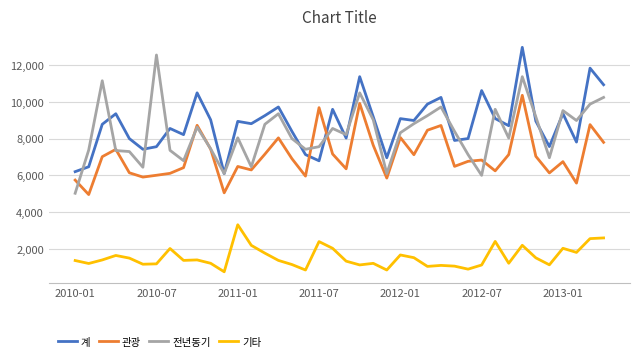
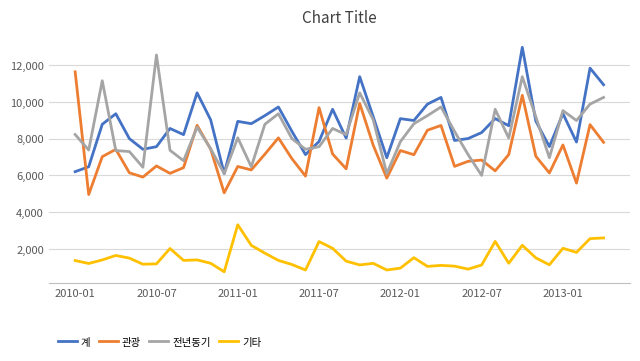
관광, 2010-01: 5,700 -> 11,600
전년동기, 2010-01: 5,000 -> 8,200
관광, 2010-07: 6,000 -> 6,500
계, 2011-07: 6,800 -> 7,800
관광, 2012-01: 8,100 -> 7,400
전년동기, 2012-01: 8,300 -> 7,800
기타, 2012-01: 1,700 -> 1,000
계, 2012-07: 10,600 -> 8,300
관광, 2013-01: 6,700 -> 7,700
